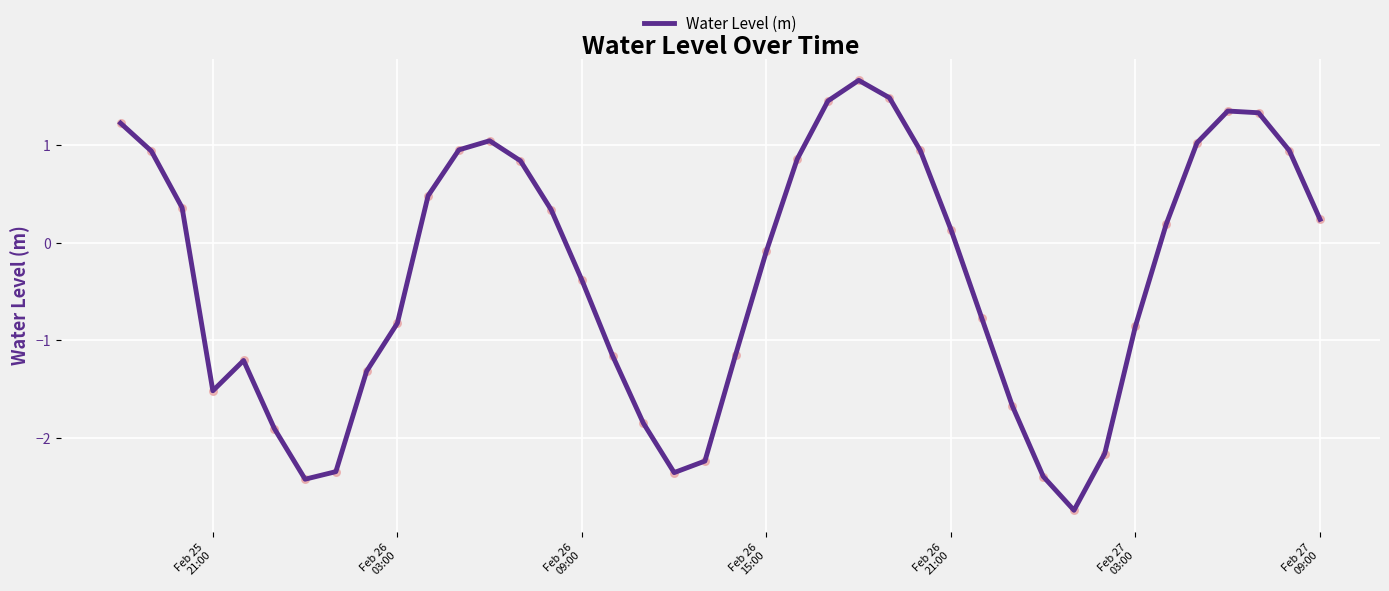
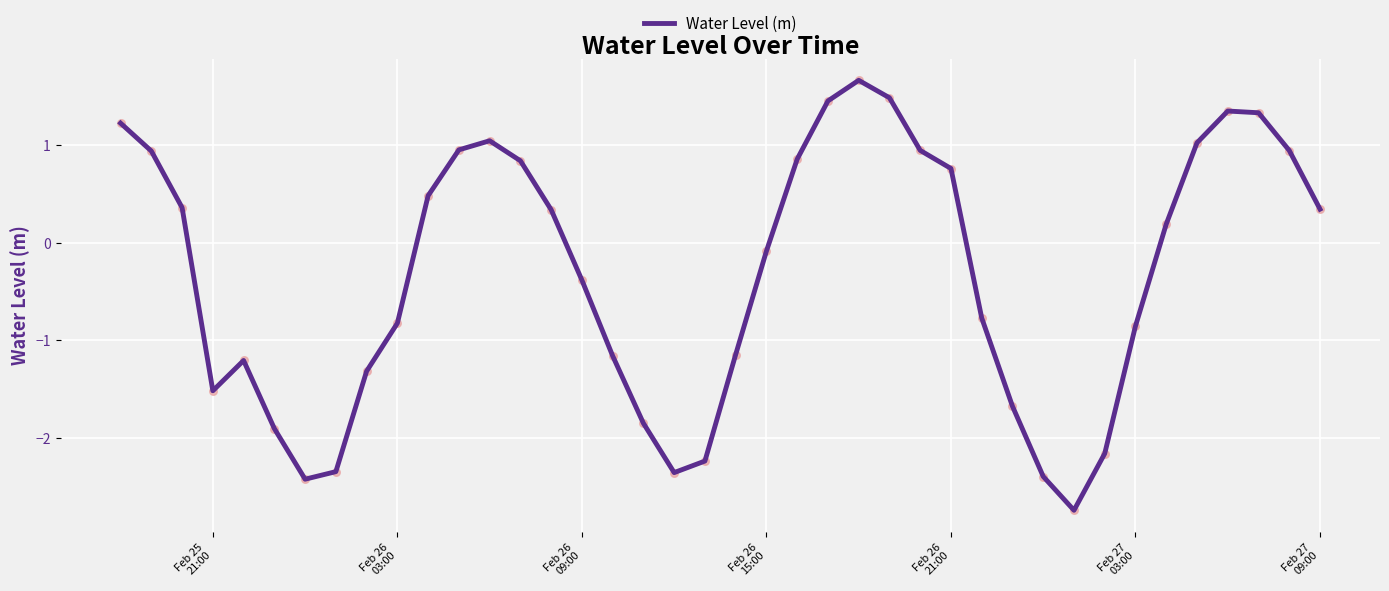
Feb 26 21:00: 0.1 -> 0.8
Feb 27 09:00: 0.2 -> 0.3
